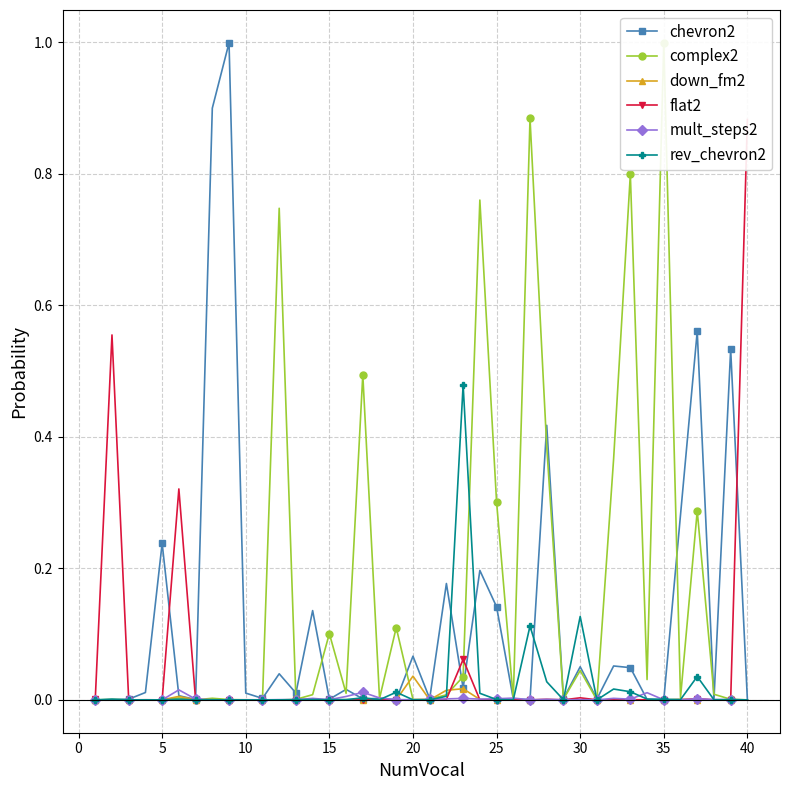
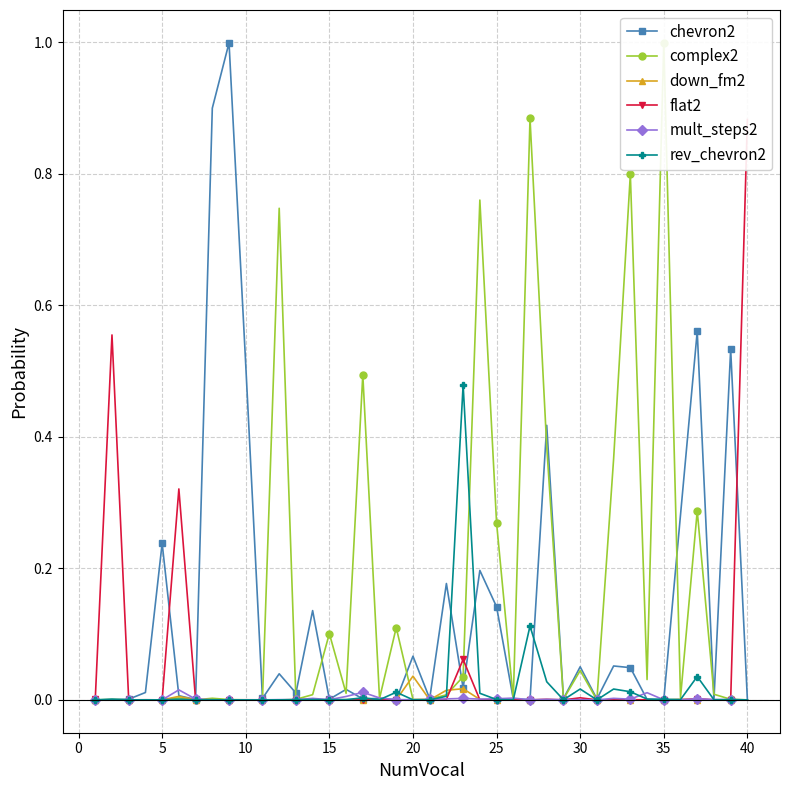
chevron2, 10: 0.01 -> 0.51
complex2, 25: 0.30 -> 0.27
rev_chevron2, 30: 0.13 -> 0.02
